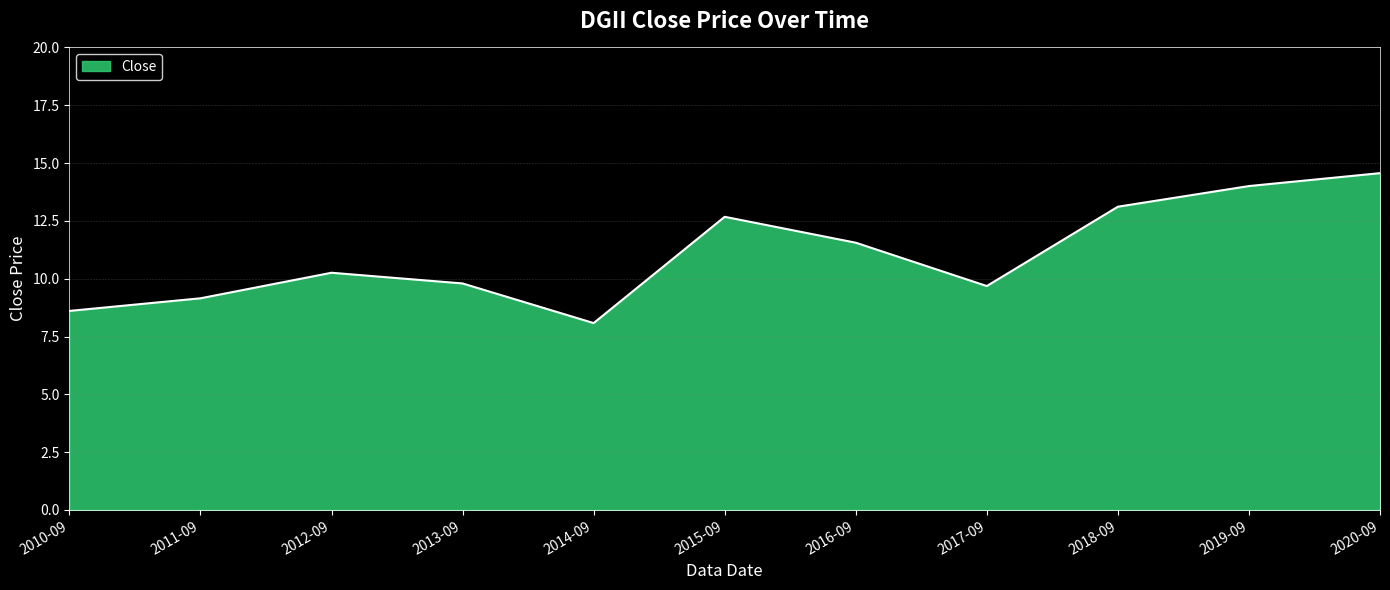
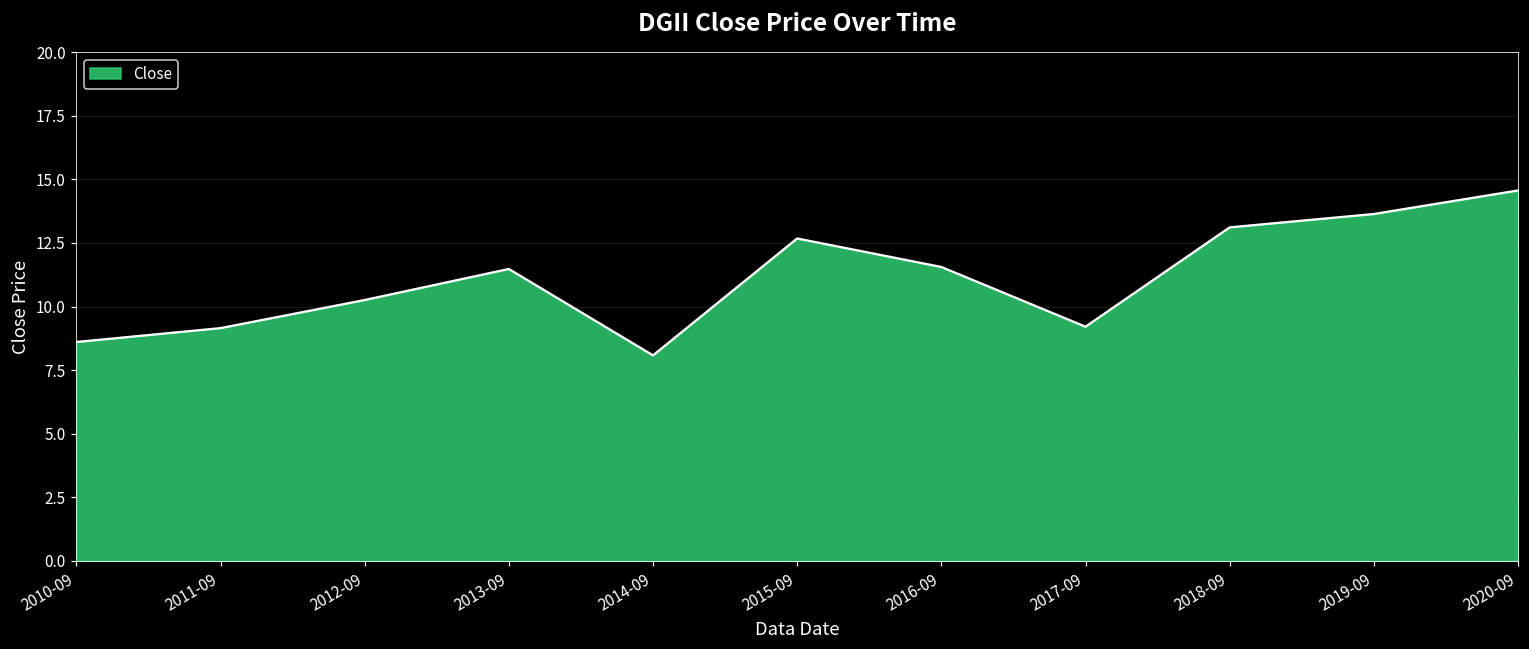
2013-09: 9.8 -> 11.5
2017-09: 9.7 -> 9.2
2019-09: 14.0 -> 13.6
